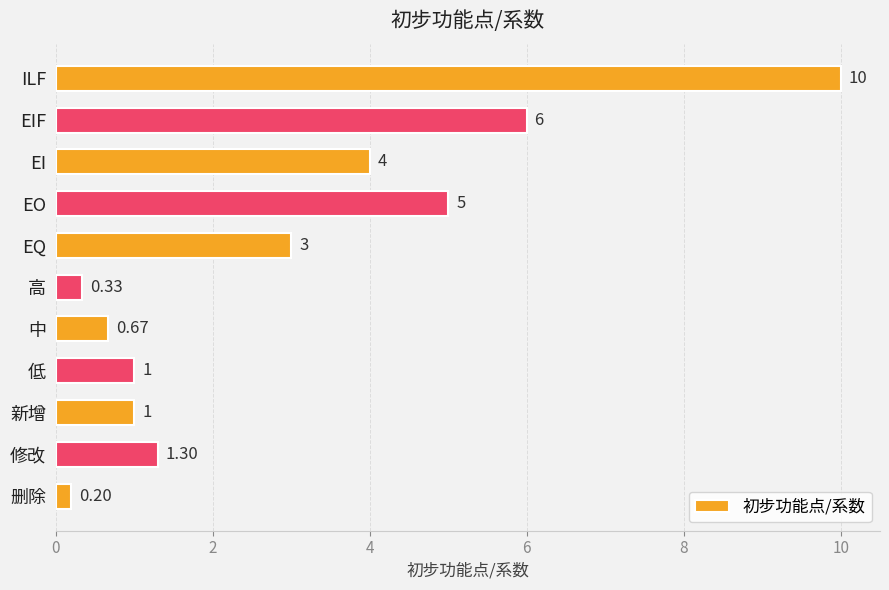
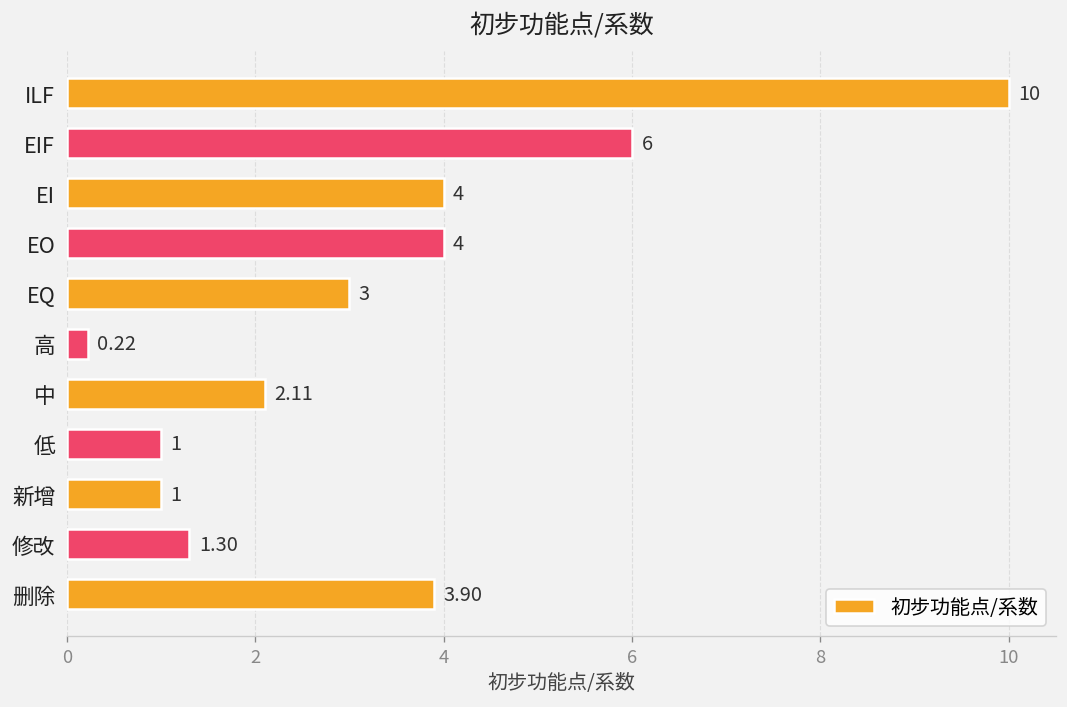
EO: 5 -> 4
高: 0.33 -> 0.22
中: 0.67 -> 2.11
删除: 0.20 -> 3.90
